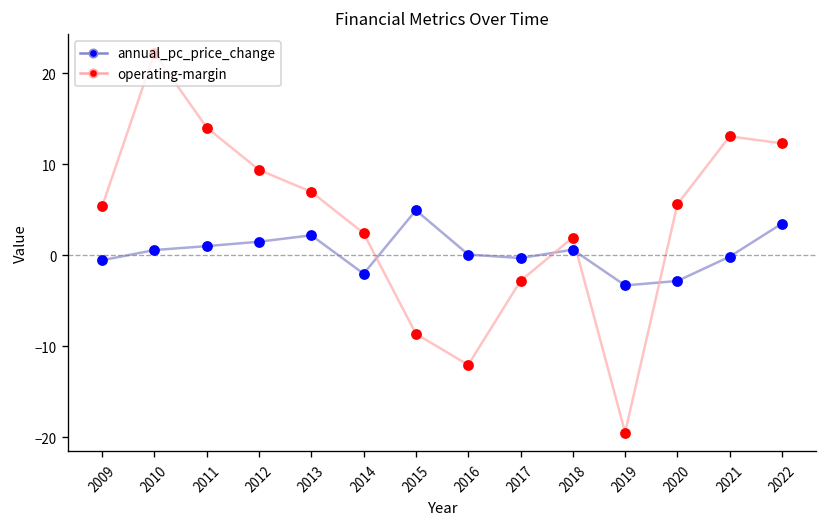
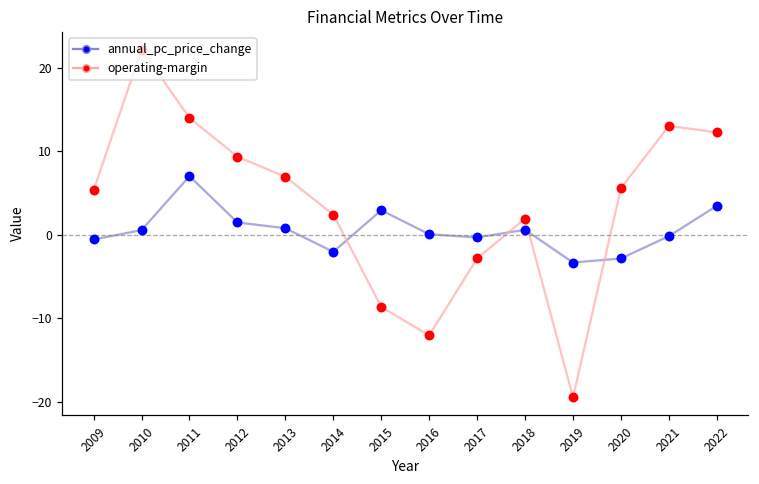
annual_pc_price_change, 2011: 1 -> 7
annual_pc_price_change, 2013: 2 -> 1
annual_pc_price_change, 2015: 5 -> 3
